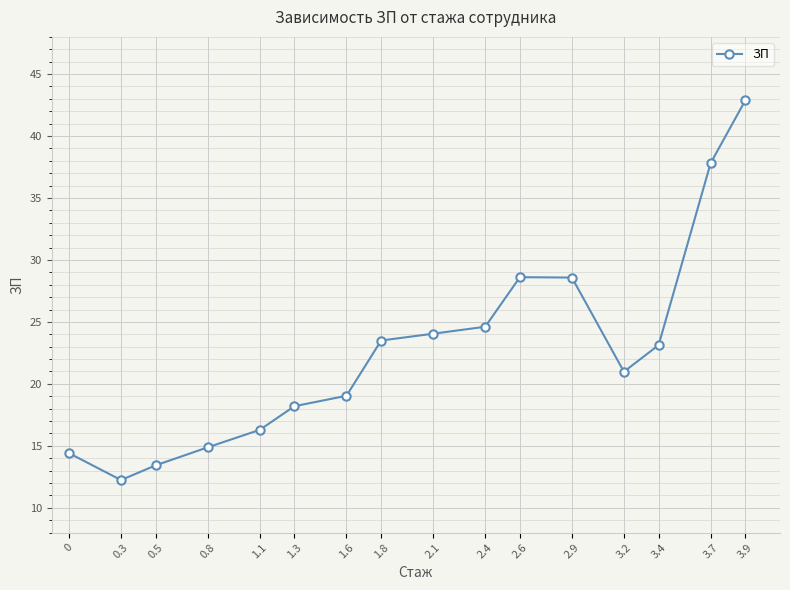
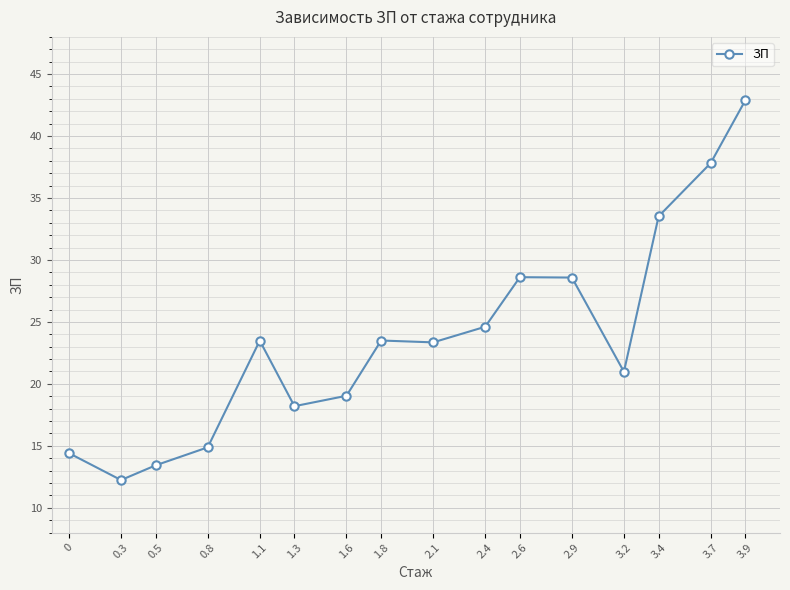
1.1: 16.3 -> 23.5
2.1: 24.1 -> 23.4
3.4: 23.1 -> 33.5
